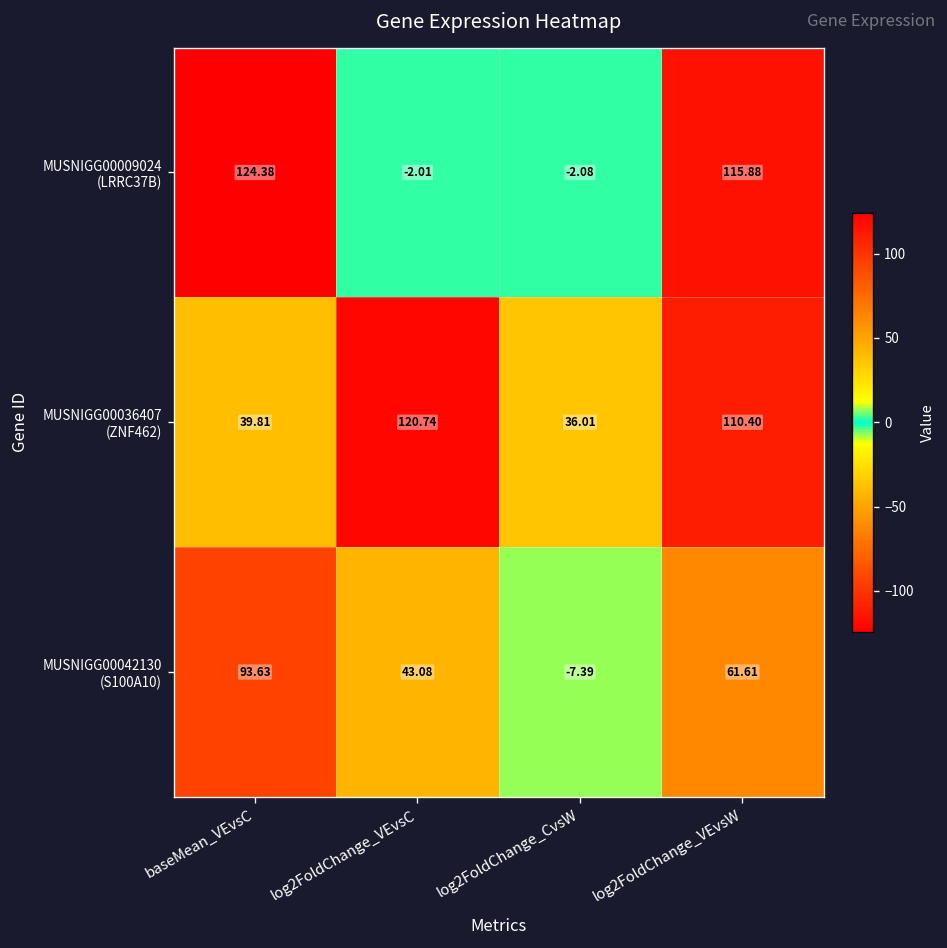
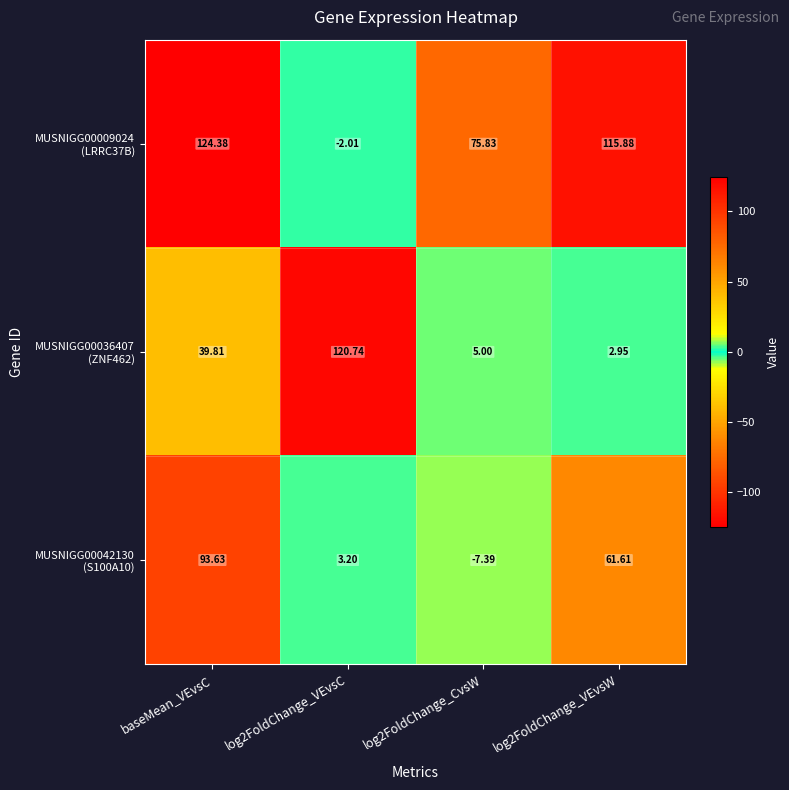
MUSNIGG00009024 (LRRC37B), log2FoldChange_CvsW: -2.08 -> 75.83
MUSNIGG00036407 (ZNF462), log2FoldChange_CvsW: 36.01 -> 5.00
MUSNIGG00036407 (ZNF462), log2FoldChange_VEvsW: 110.40 -> 2.95
MUSNIGG00042130 (S100A10), log2FoldChange_VEvsC: 43.08 -> 3.20
